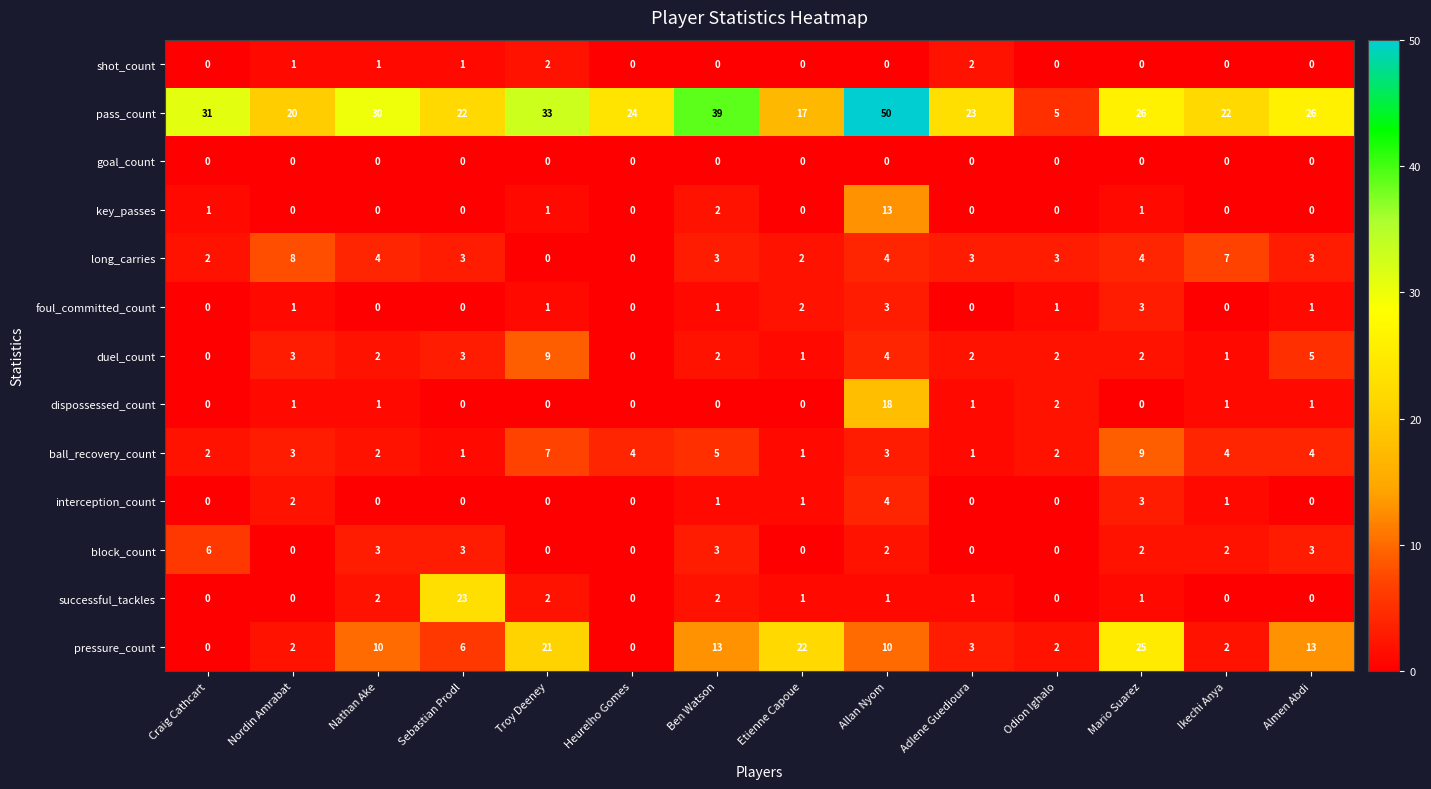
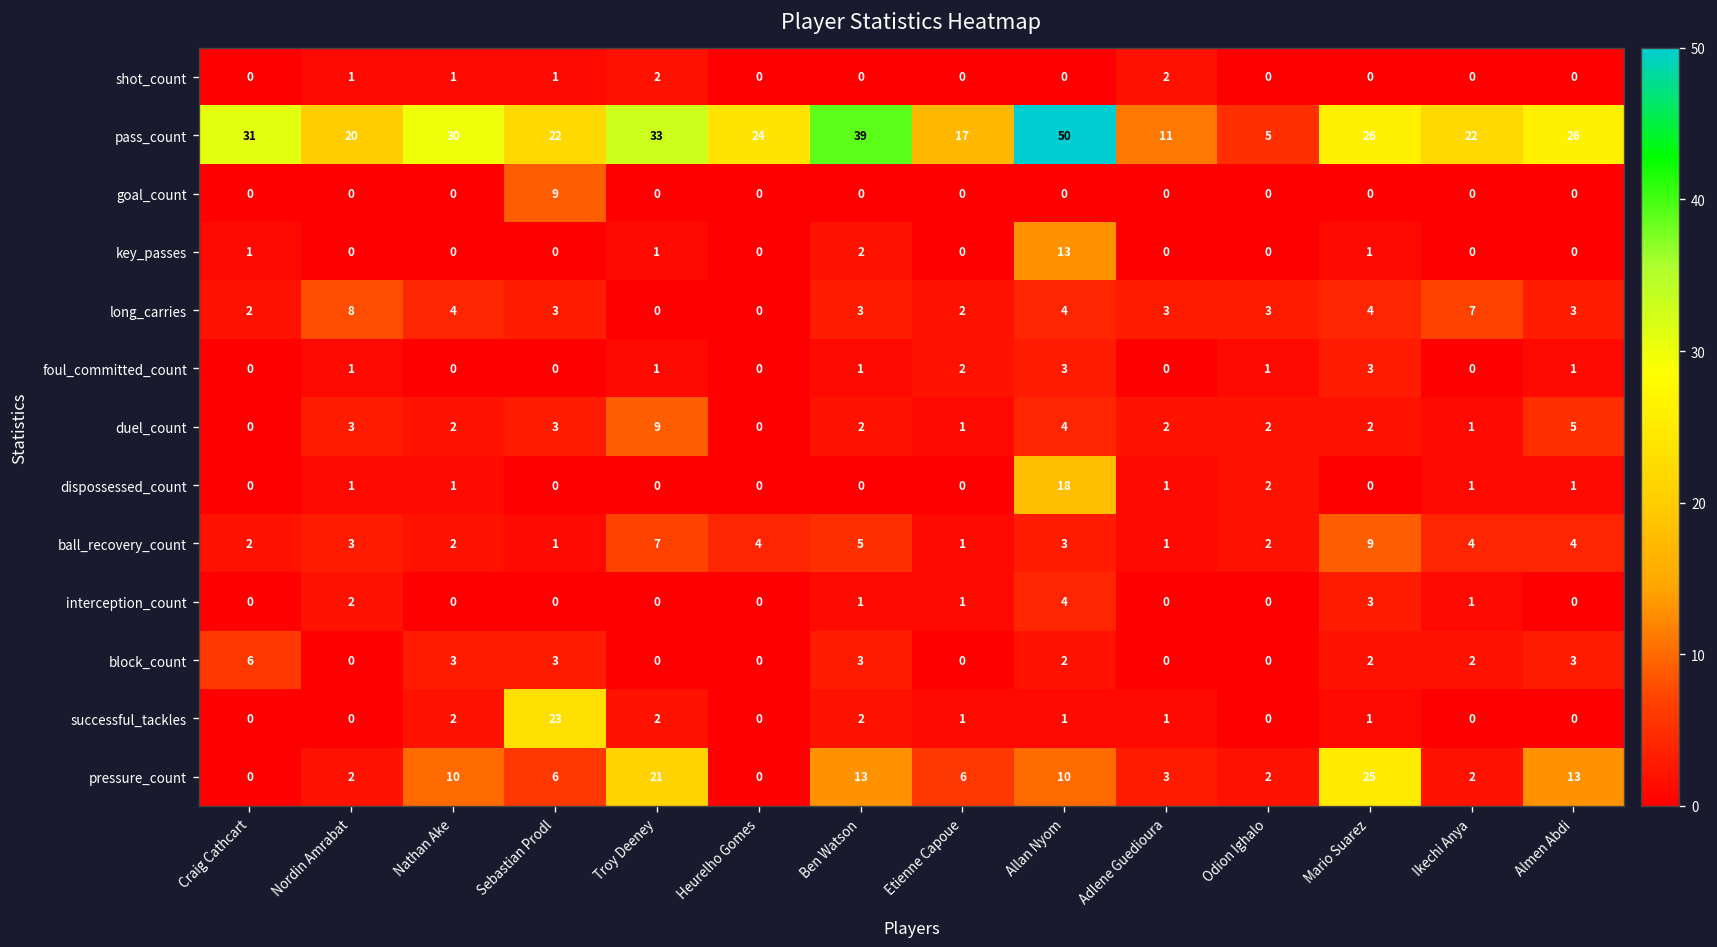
pass_count, Adlene Guedioura: 23 -> 11
goal_count, Sebastian Prodl: 0 -> 9
pressure_count, Etienne Capoue: 22 -> 6
